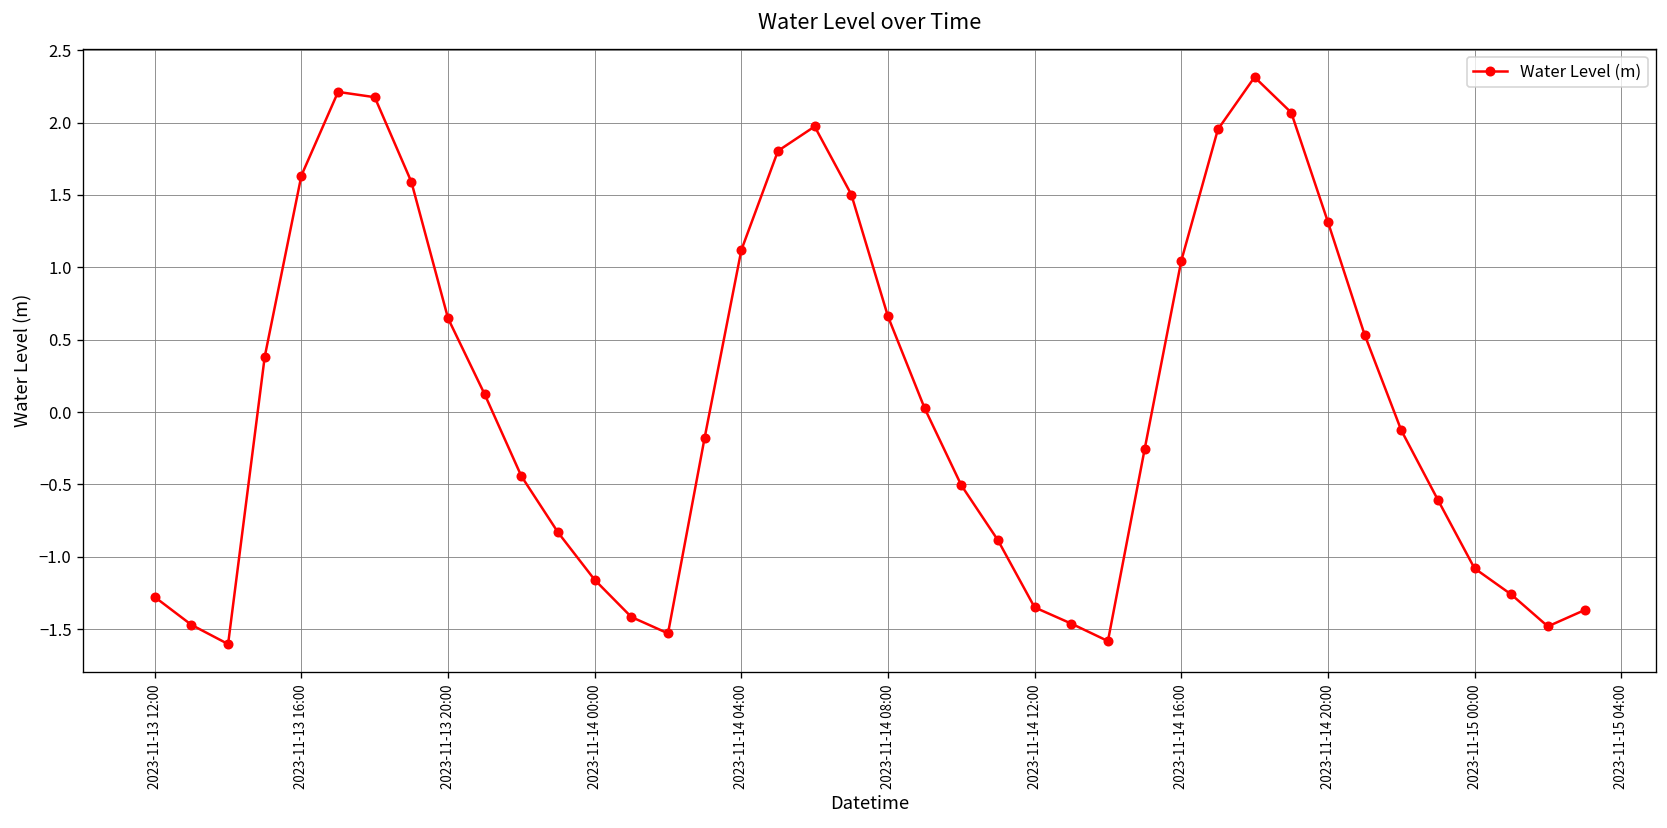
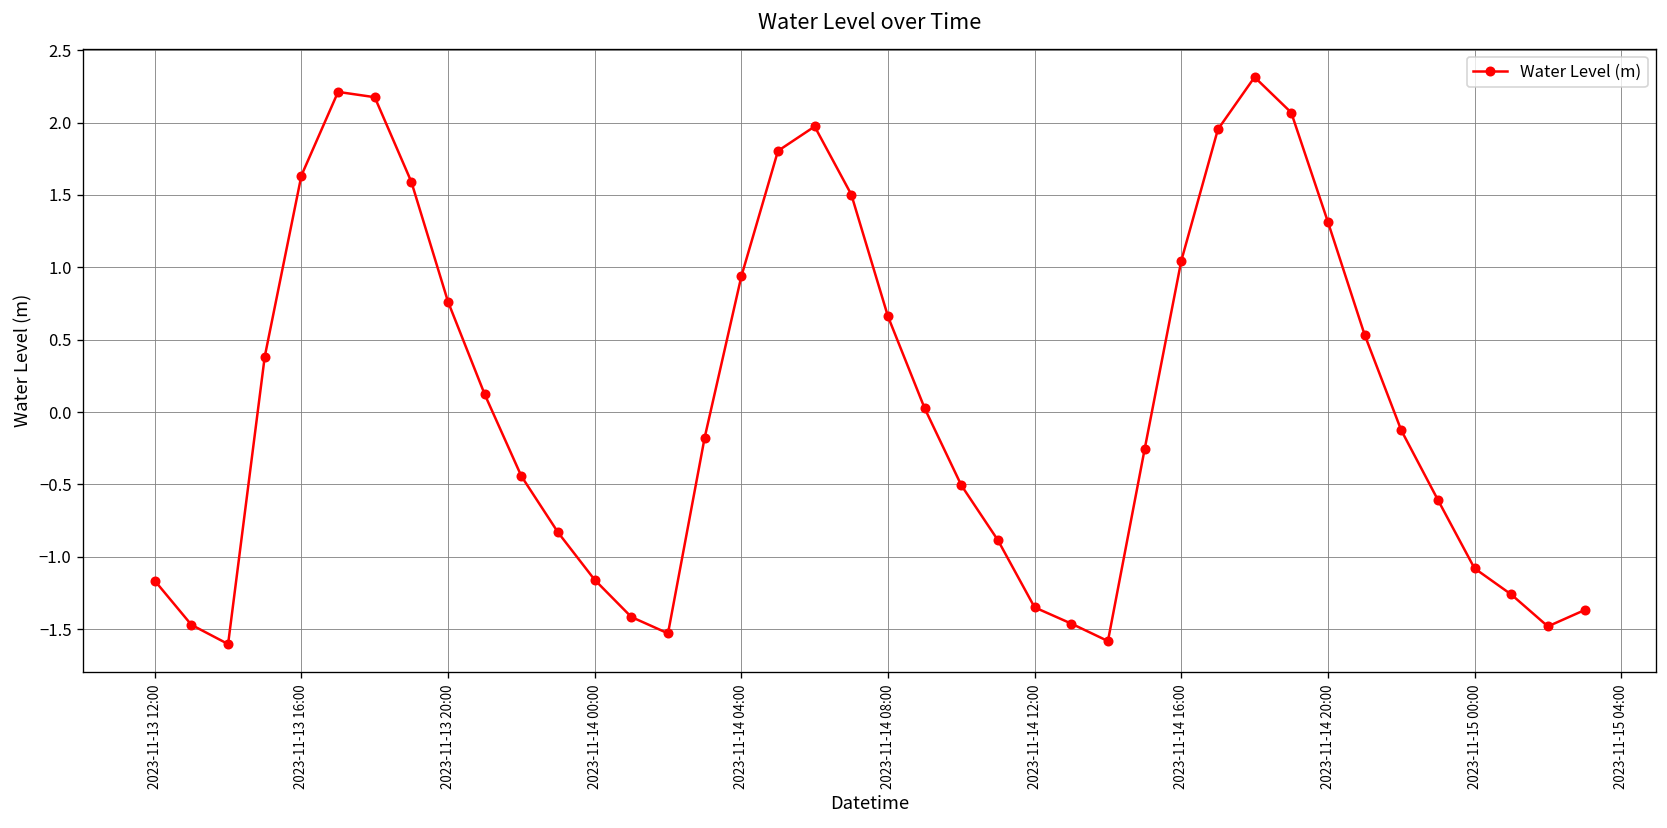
2023-11-13 12:00: -1.28 -> -1.17
2023-11-13 20:00: 0.65 -> 0.76
2023-11-14 04:00: 1.12 -> 0.94
